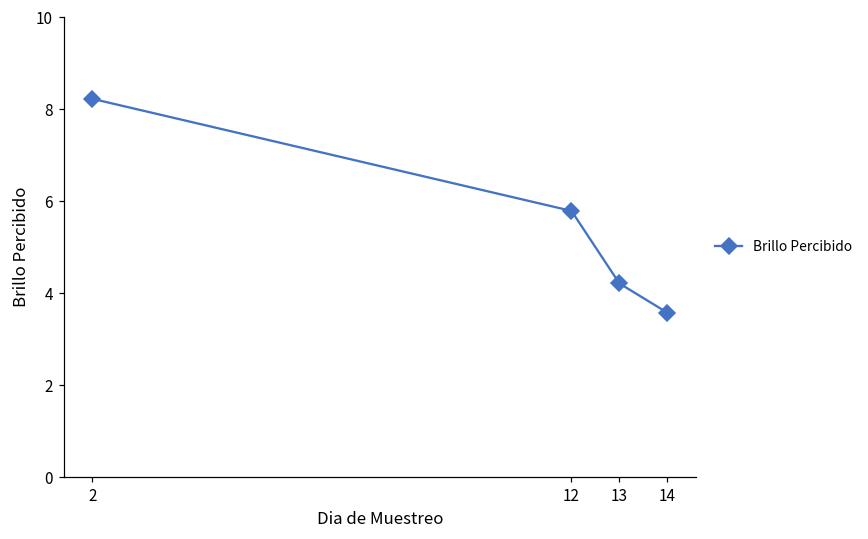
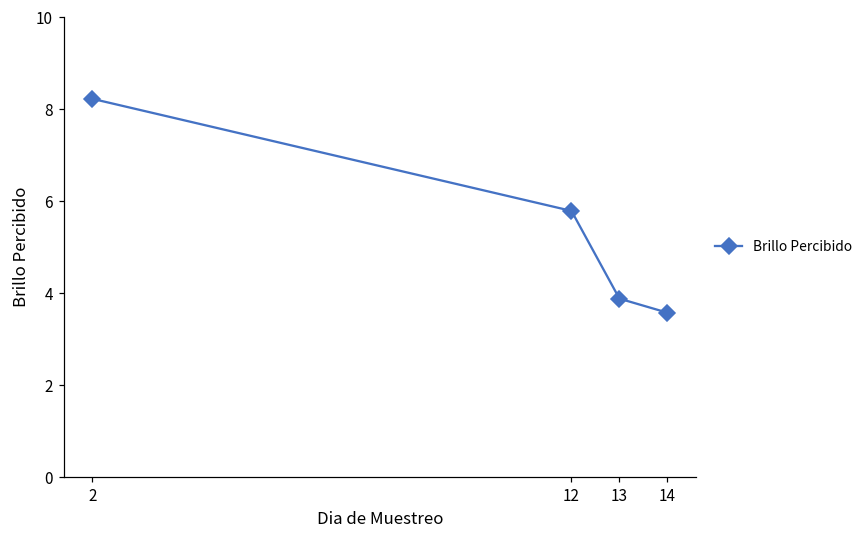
13: 4.2 -> 3.9
